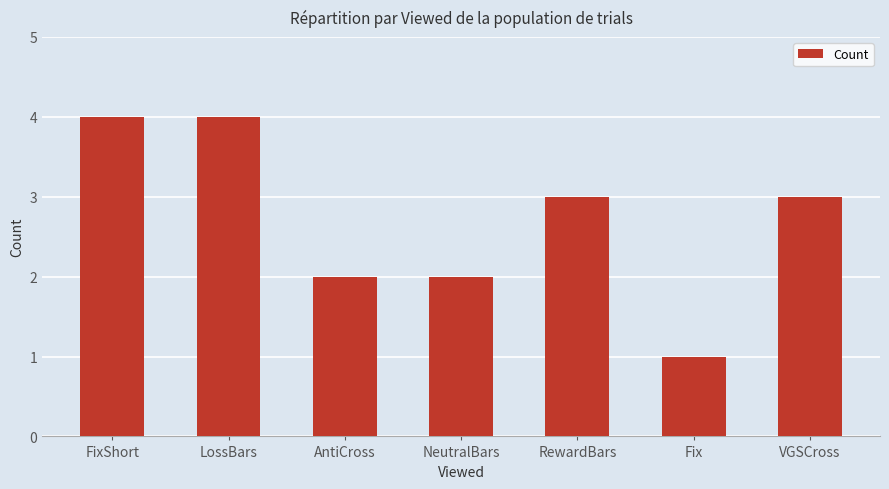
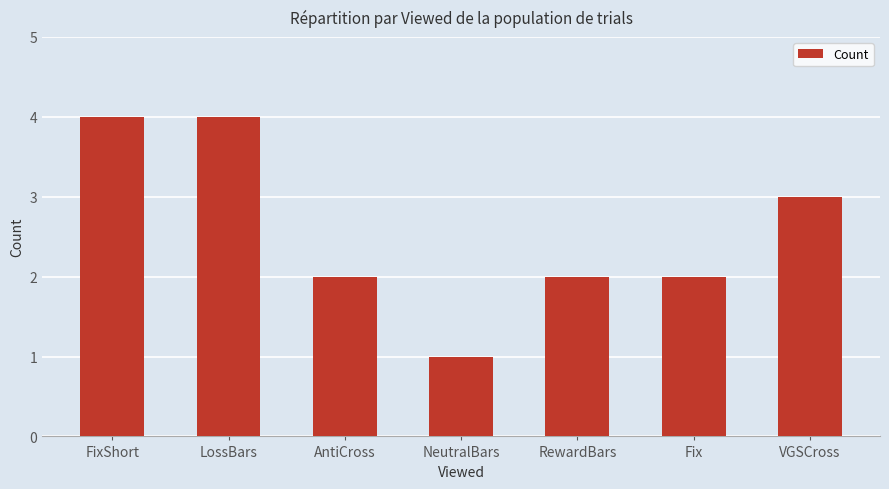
NeutralBars: 2 -> 1
RewardBars: 3 -> 2
Fix: 1 -> 2
